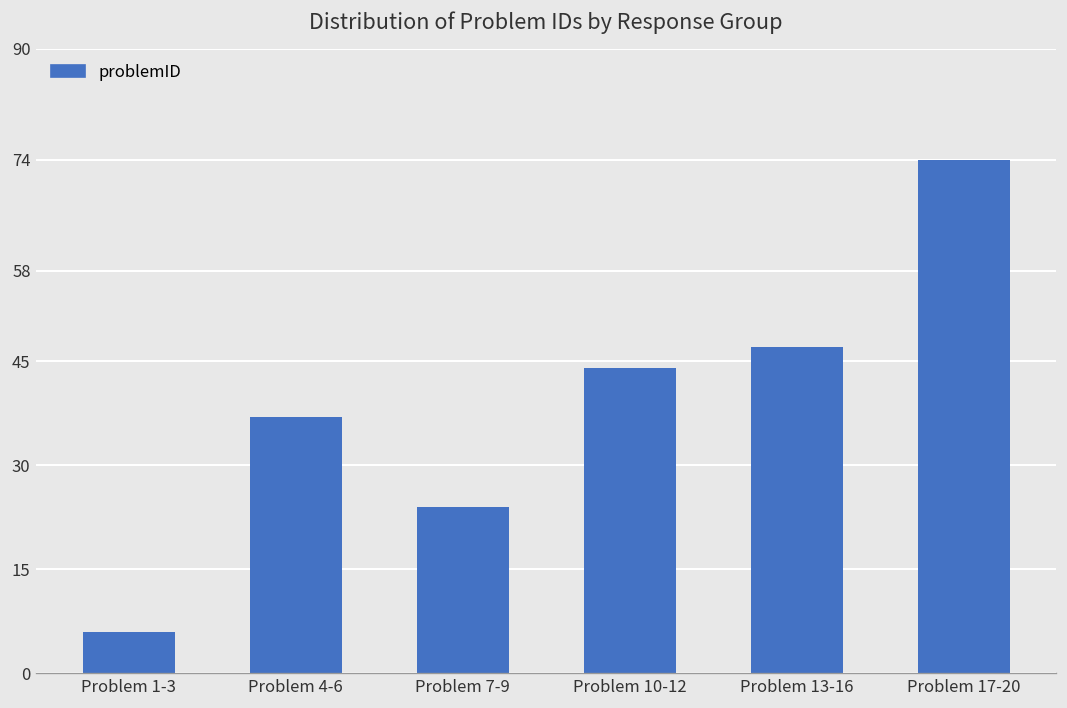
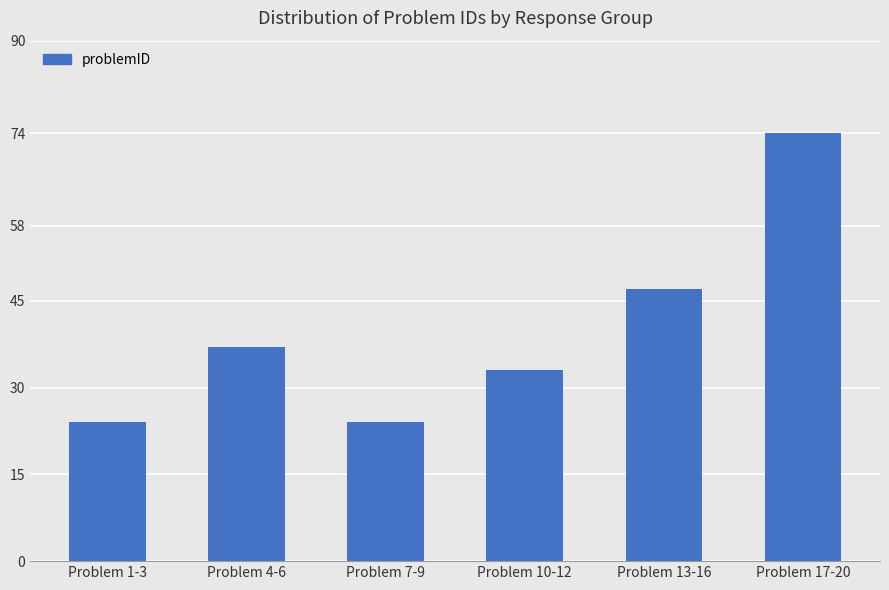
Problem 1-3: 6 -> 24
Problem 10-12: 44 -> 33
